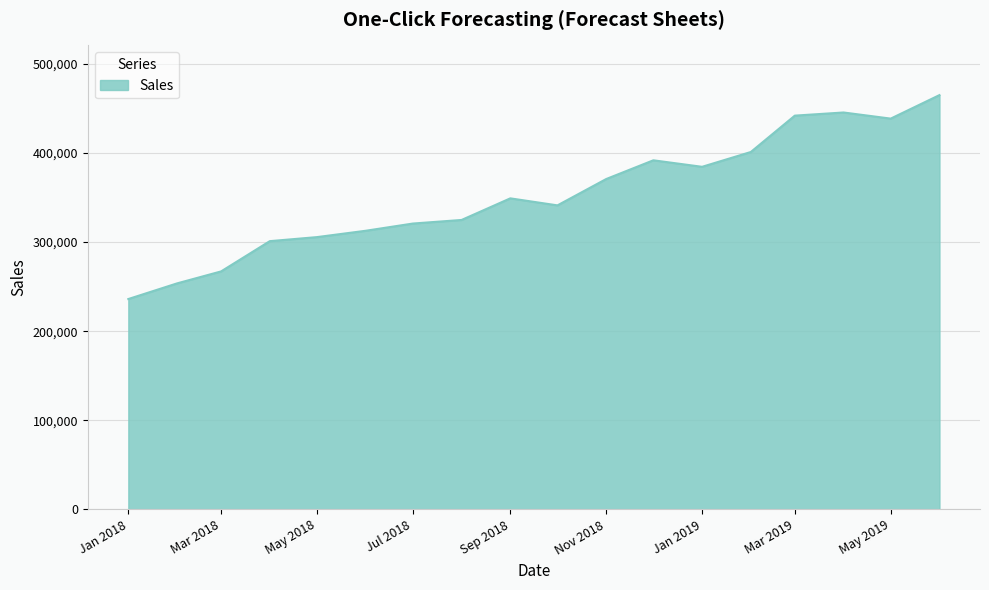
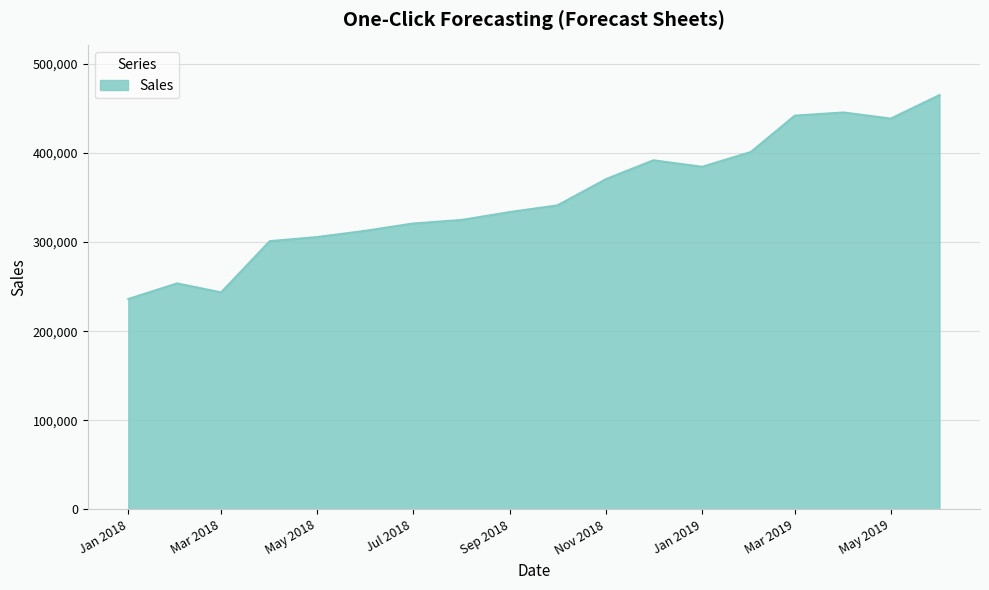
Mar 2018: 270,000 -> 240,000
Sep 2018: 350,000 -> 330,000
